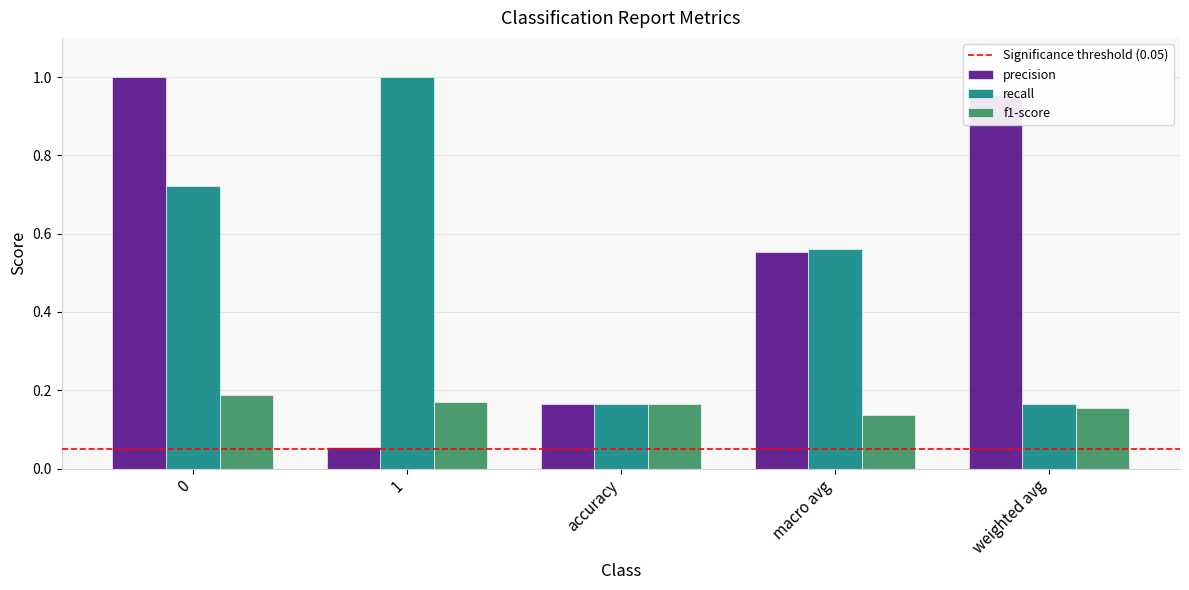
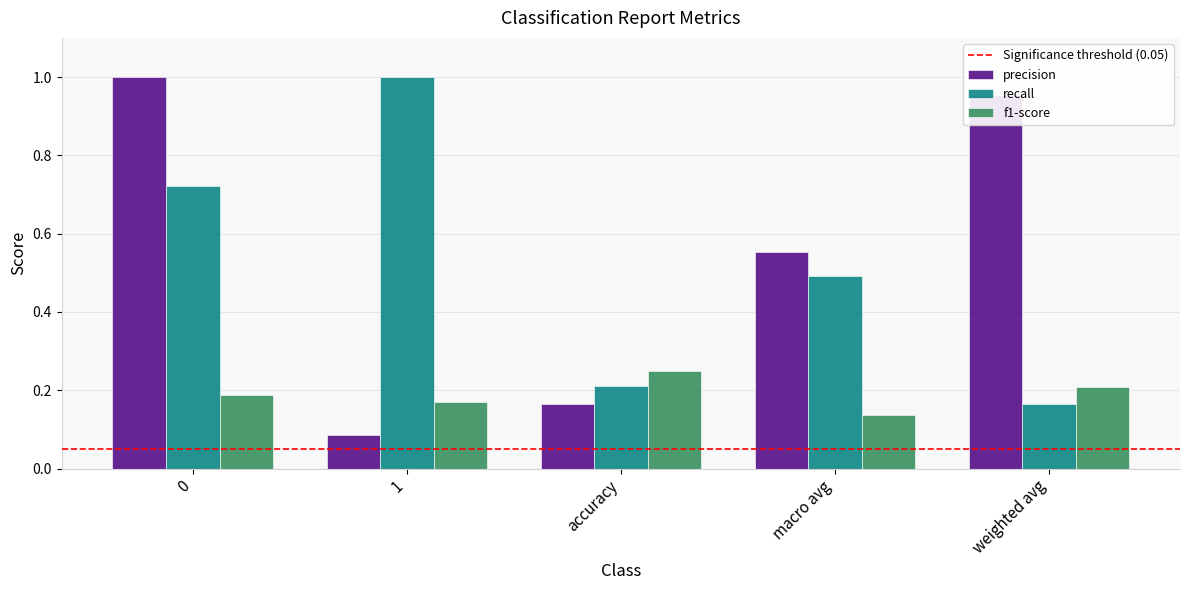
precision, 1: 0.06 -> 0.09
recall, accuracy: 0.16 -> 0.21
f1-score, accuracy: 0.16 -> 0.25
recall, macro avg: 0.56 -> 0.49
f1-score, weighted avg: 0.15 -> 0.21
